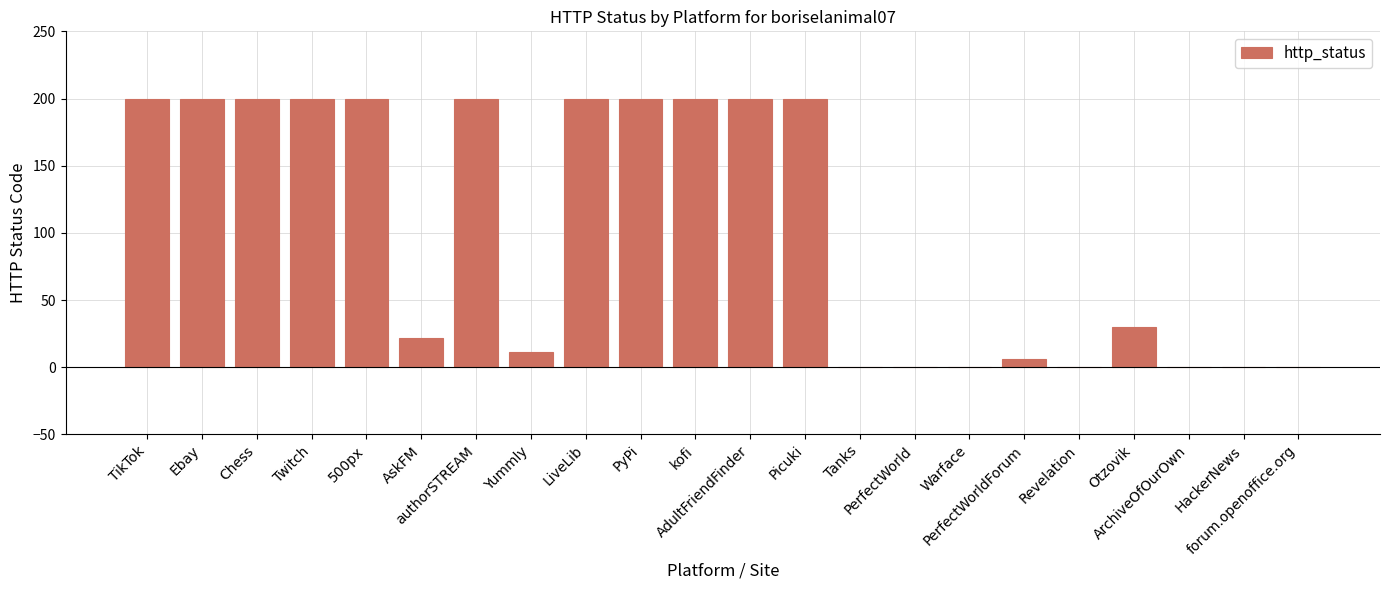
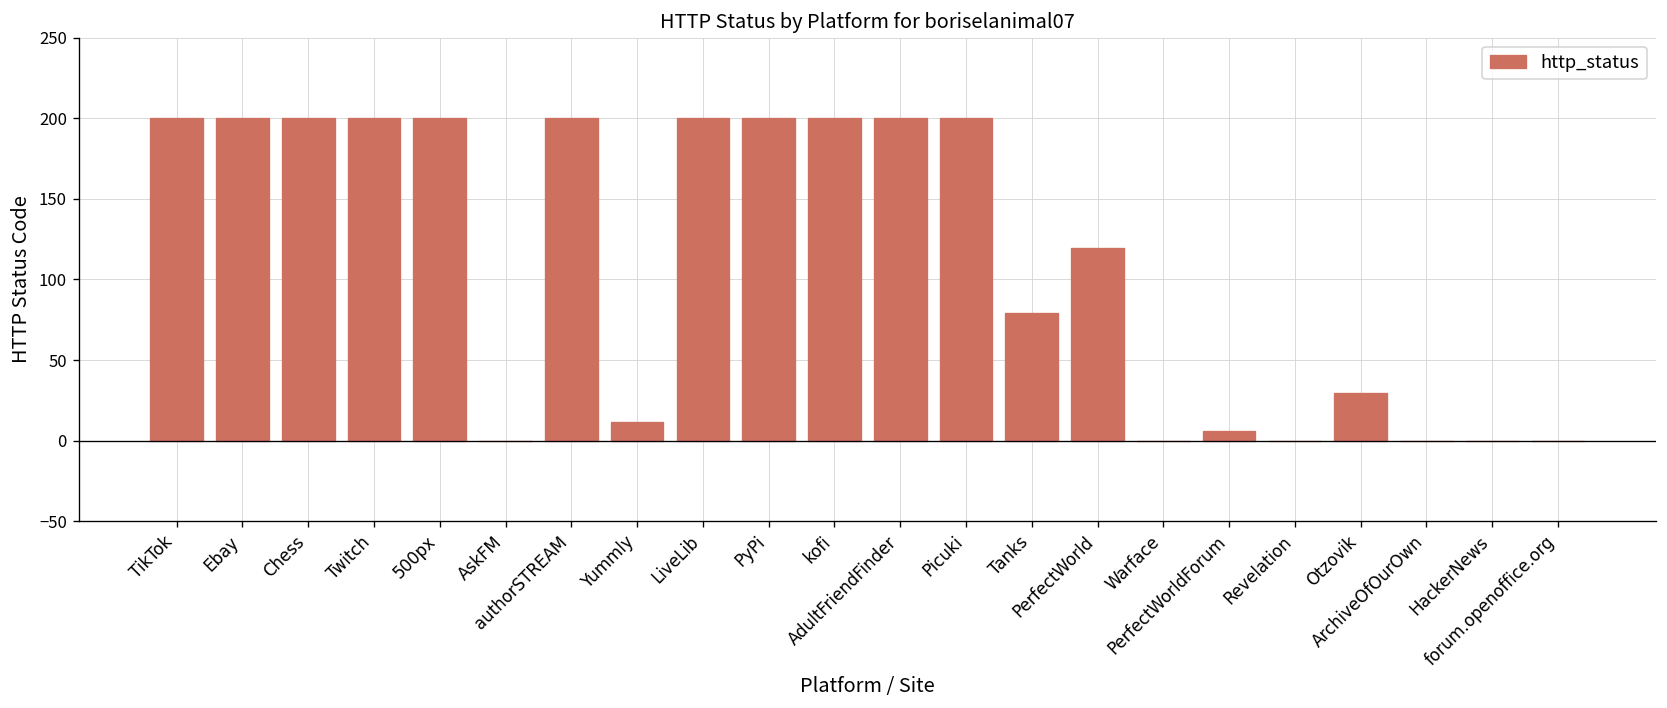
AskFM: 22 -> 0
Tanks: 0 -> 79
PerfectWorld: 0 -> 120
